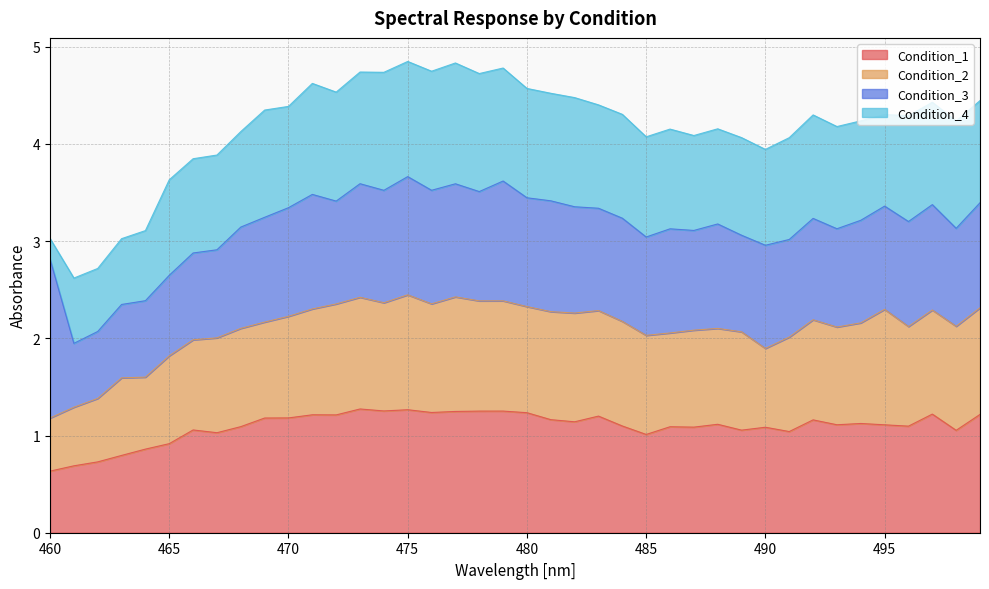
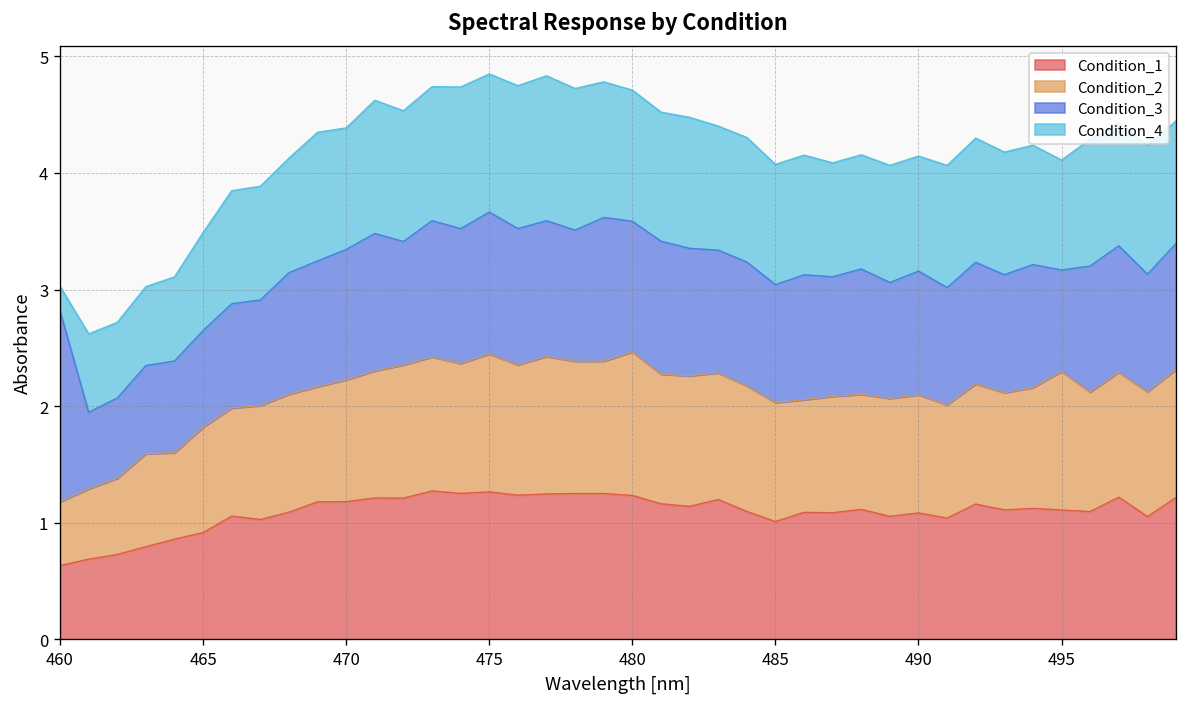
Condition_4, 465: 1.0 -> 0.8
Condition_2, 480: 1.1 -> 1.2
Condition_2, 490: 0.8 -> 1.0
Condition_3, 495: 1.1 -> 0.9
